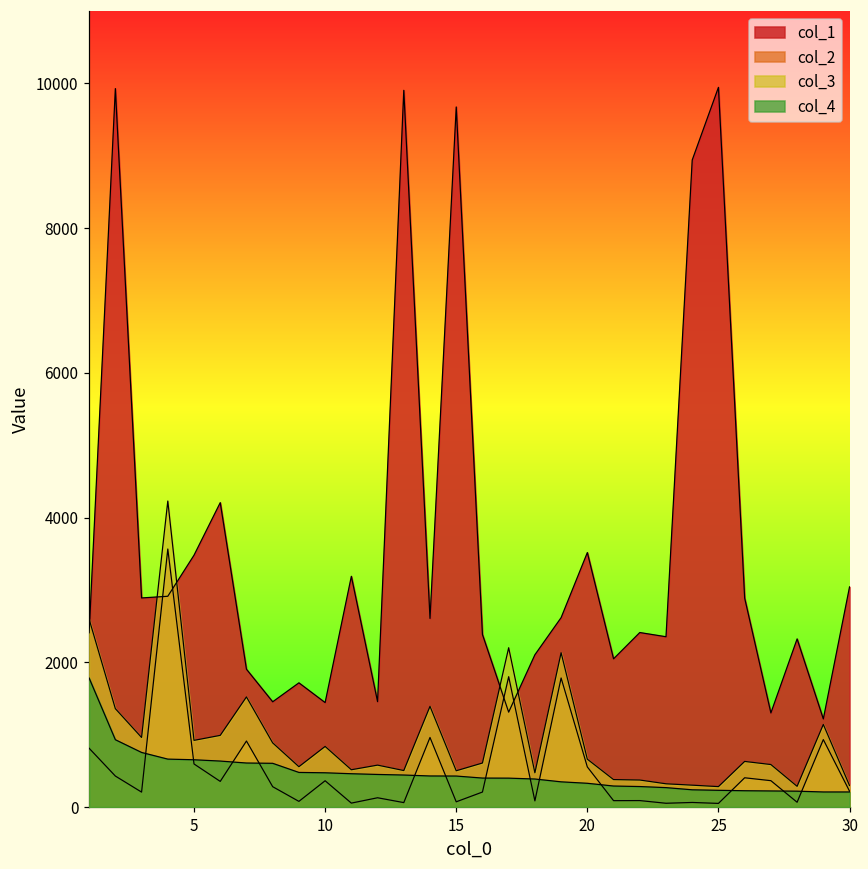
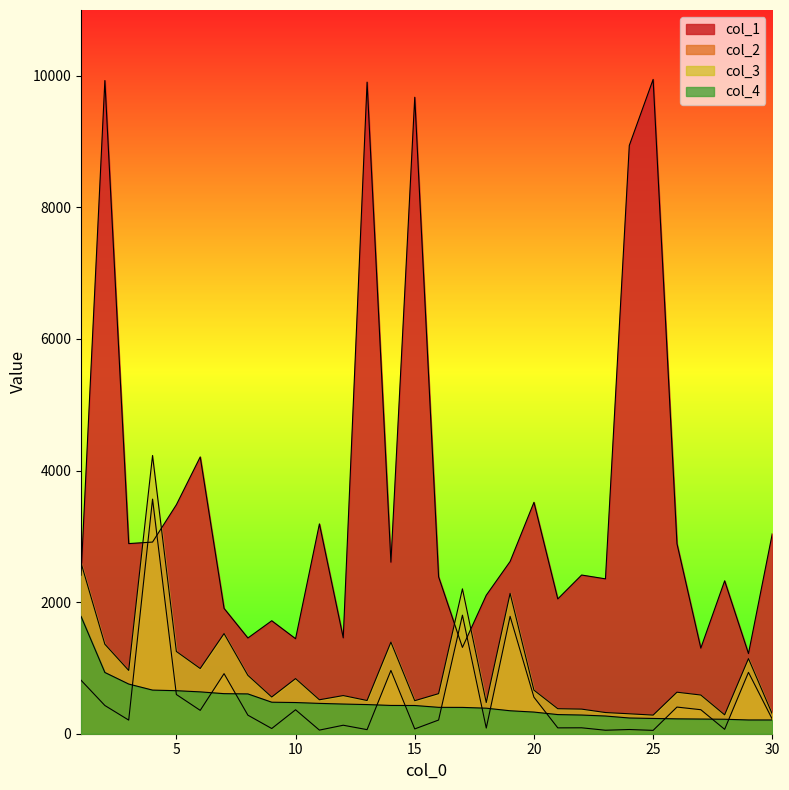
col_3, 5: 900 -> 1300
